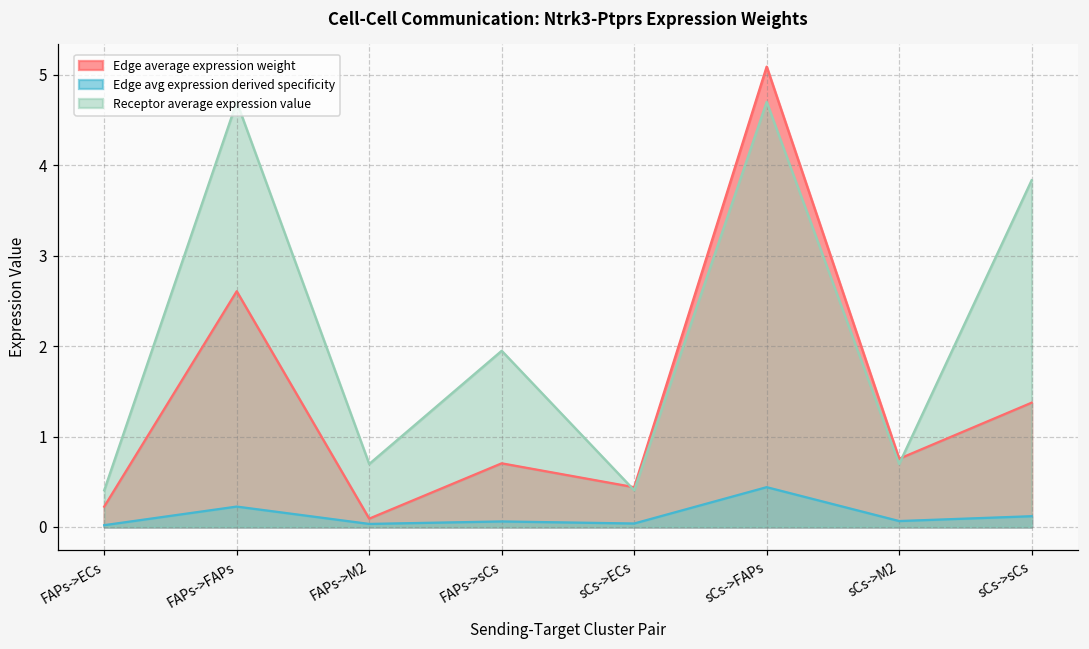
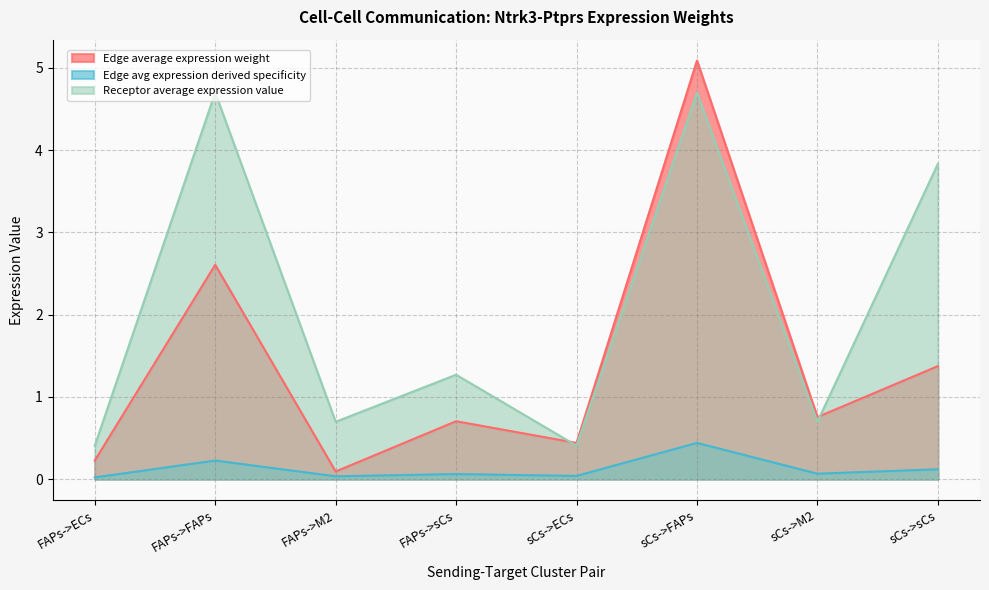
Receptor average expression value, FAPs->sCs: 1.9 -> 1.3
